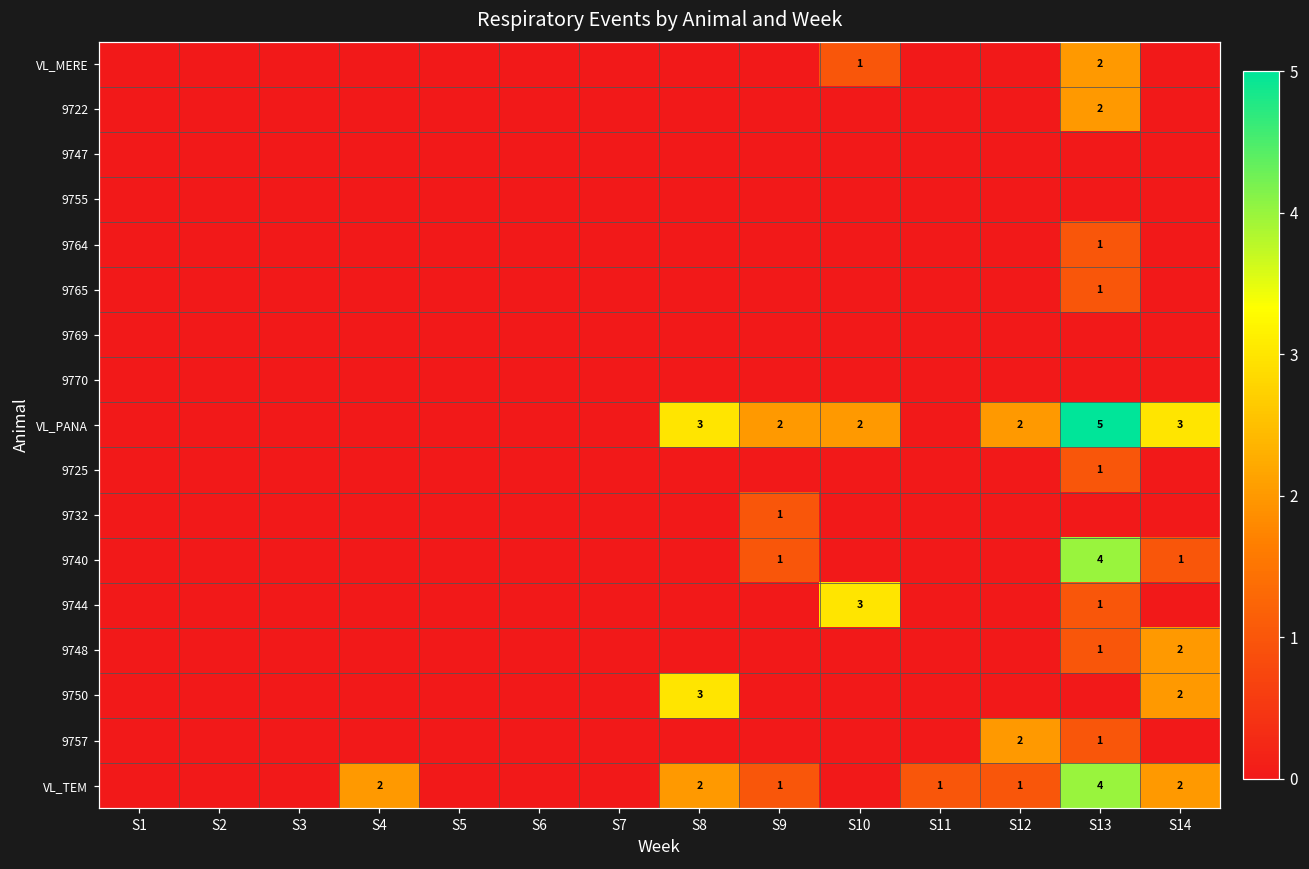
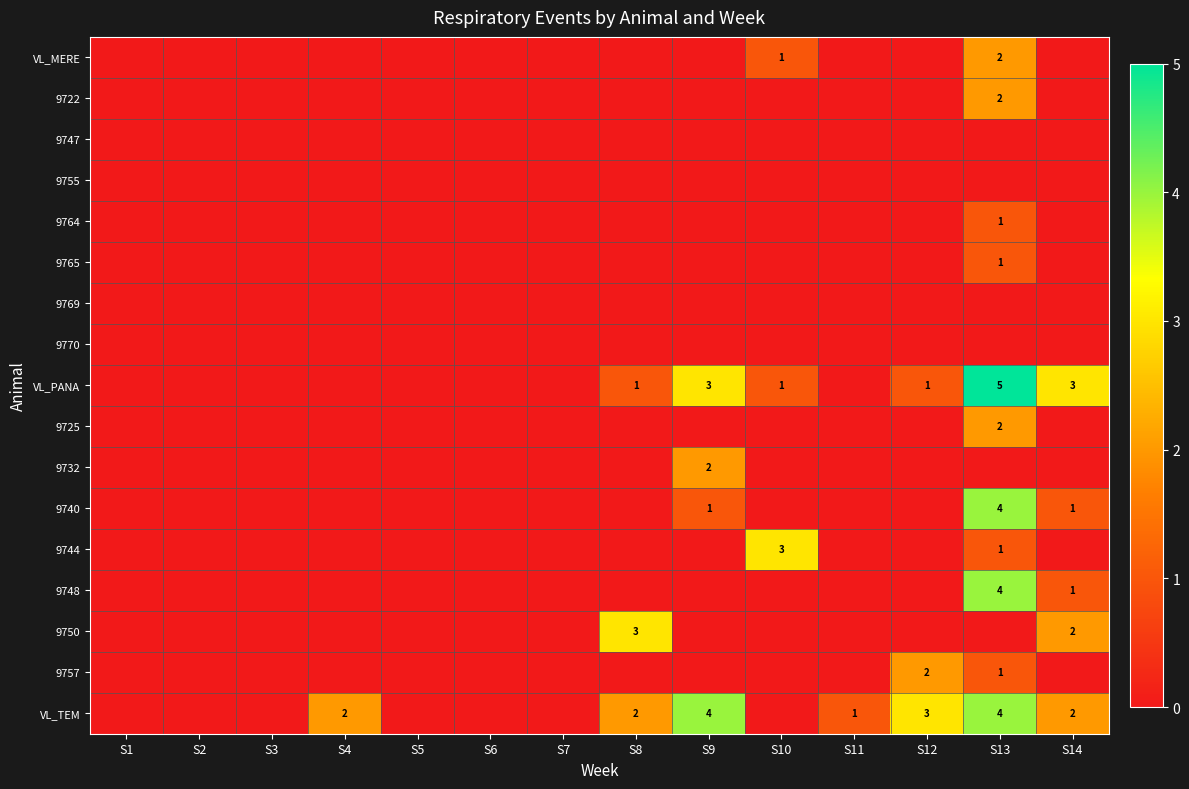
VL_PANA, S8: 3 -> 1
VL_PANA, S9: 2 -> 3
VL_PANA, S10: 2 -> 1
VL_PANA, S12: 2 -> 1
9725, S13: 1 -> 2
9732, S9: 1 -> 2
9748, S13: 1 -> 4
9748, S14: 2 -> 1
VL_TEM, S9: 1 -> 4
VL_TEM, S12: 1 -> 3
